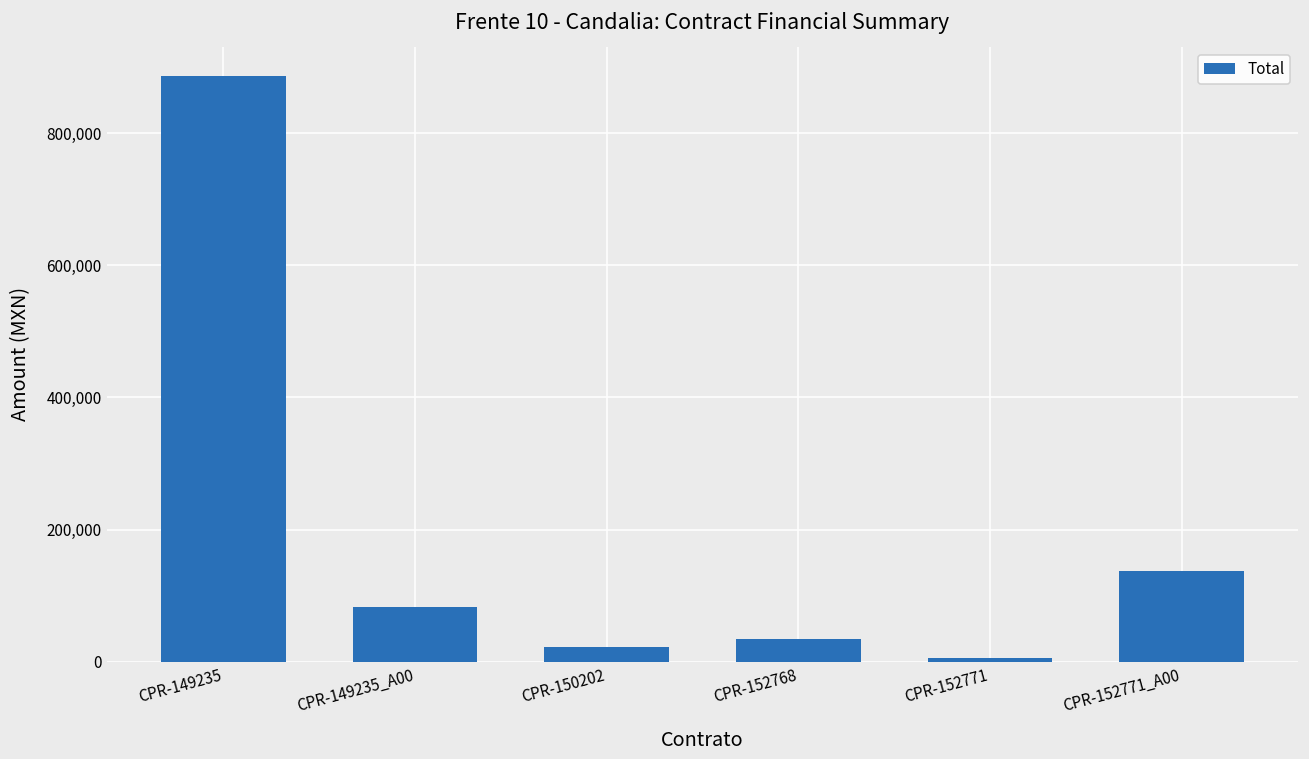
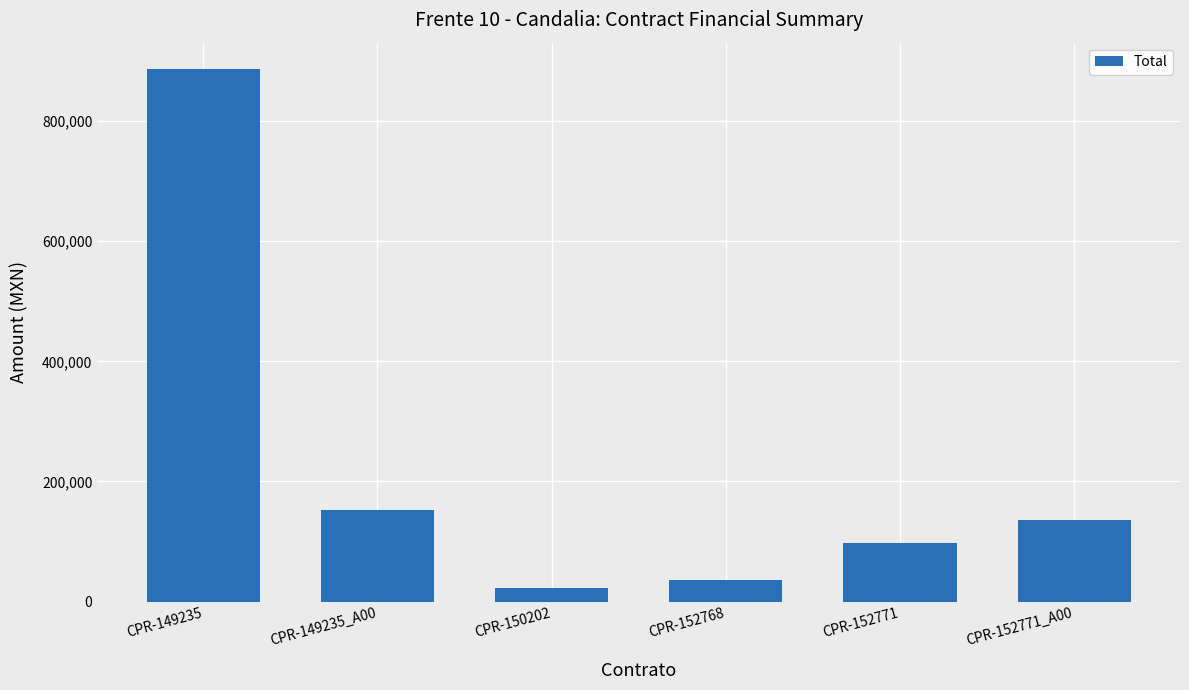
CPR-149235_A00: 80,000 -> 150,000
CPR-152771: 10,000 -> 100,000
